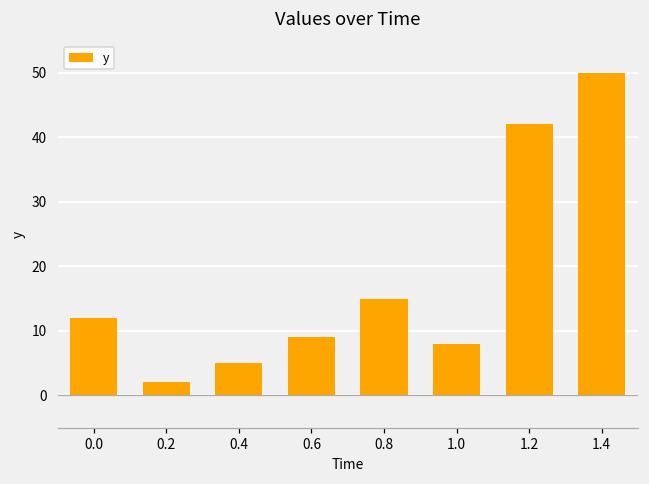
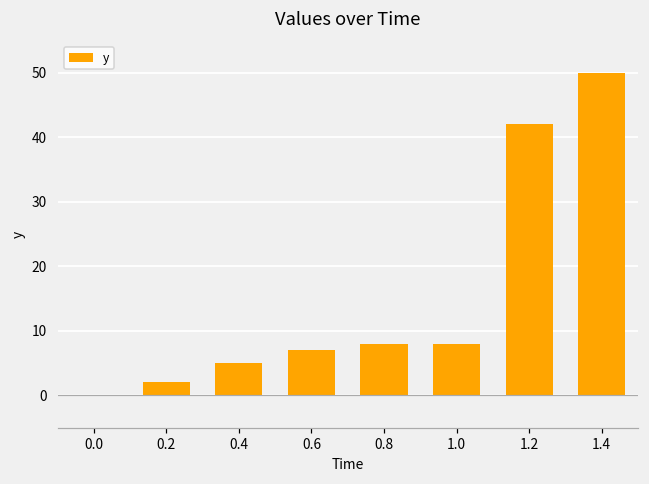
0.0: 12 -> 0
0.6: 9 -> 7
0.8: 15 -> 8
